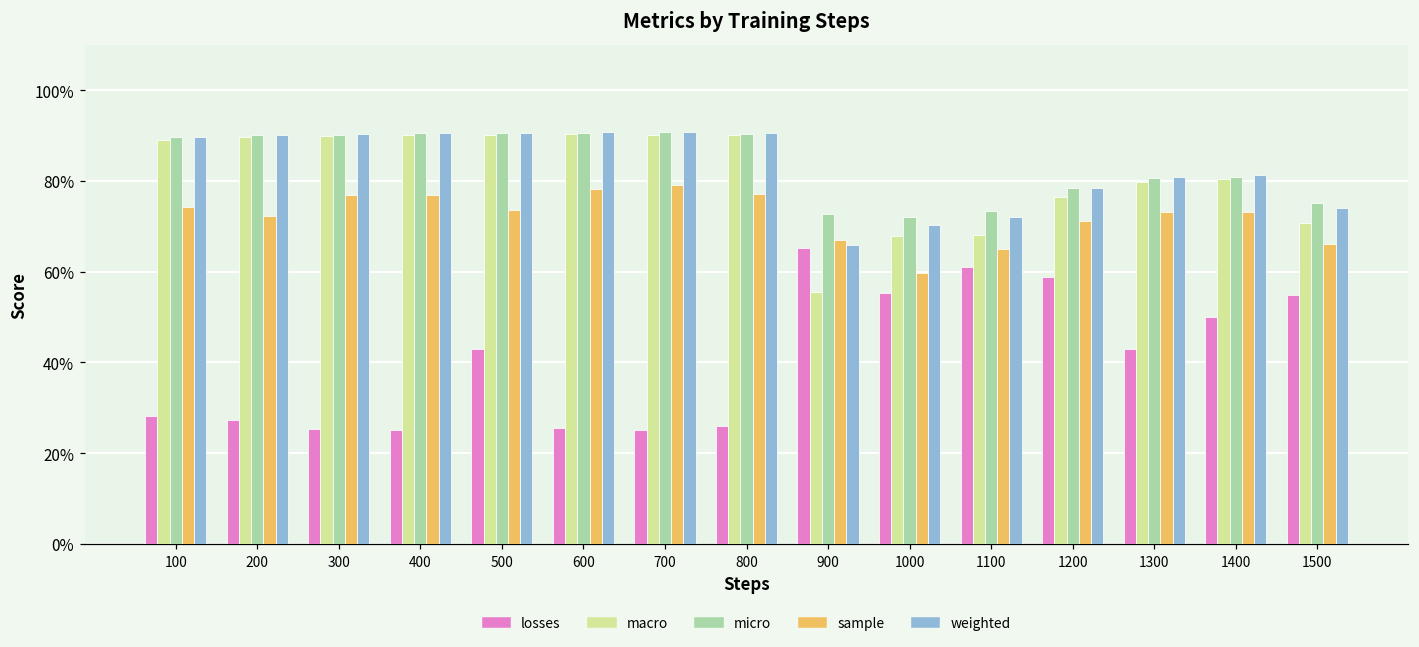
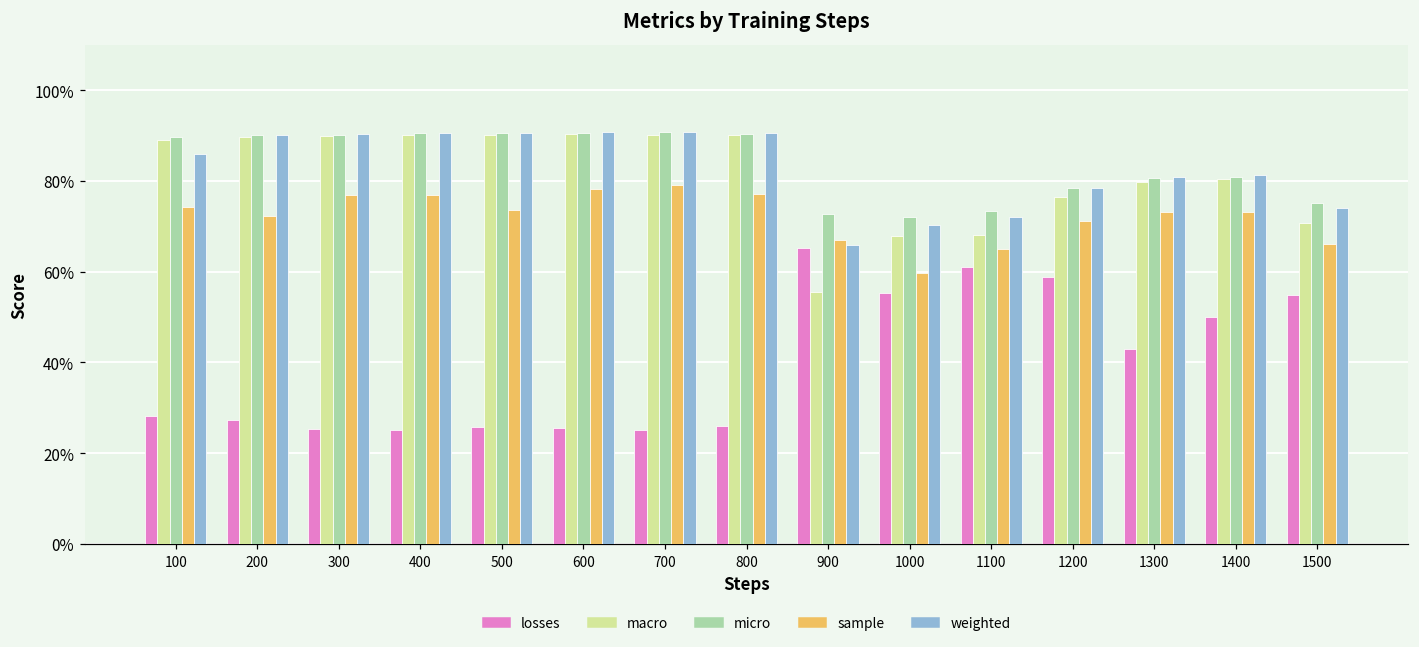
weighted, 100: 90% -> 86%
losses, 500: 43% -> 26%
